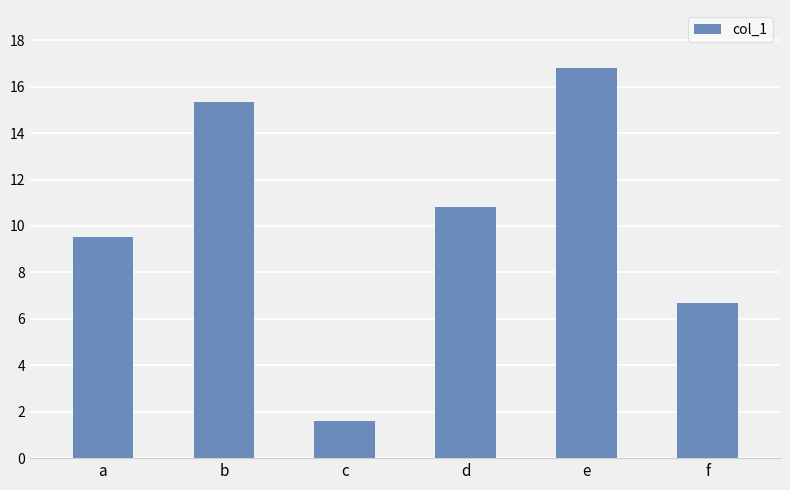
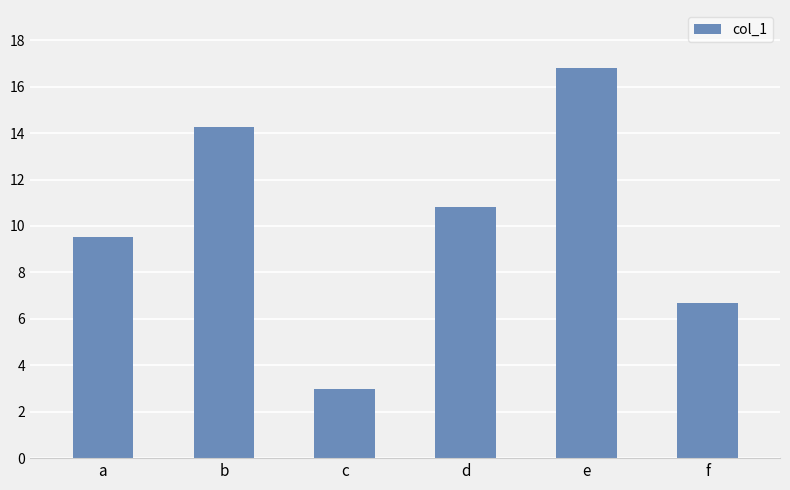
b: 15.3 -> 14.2
c: 1.6 -> 3.0
